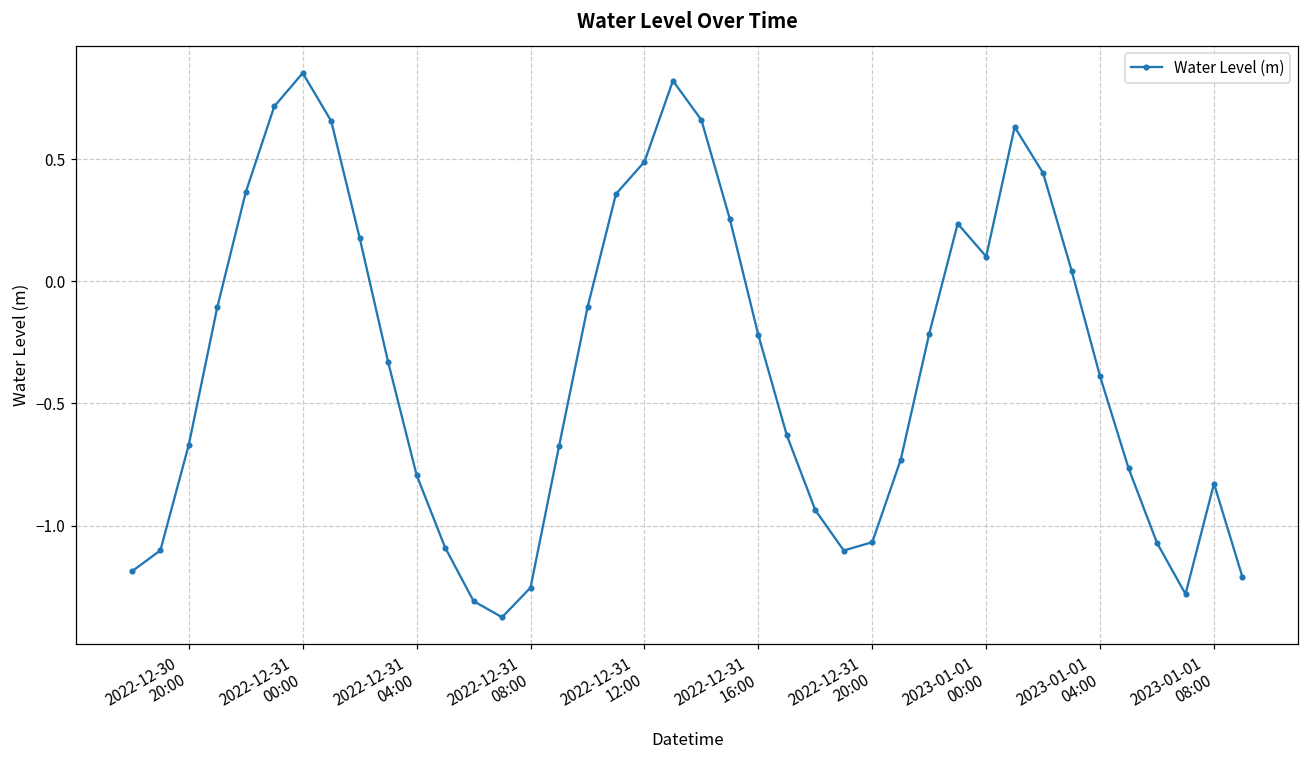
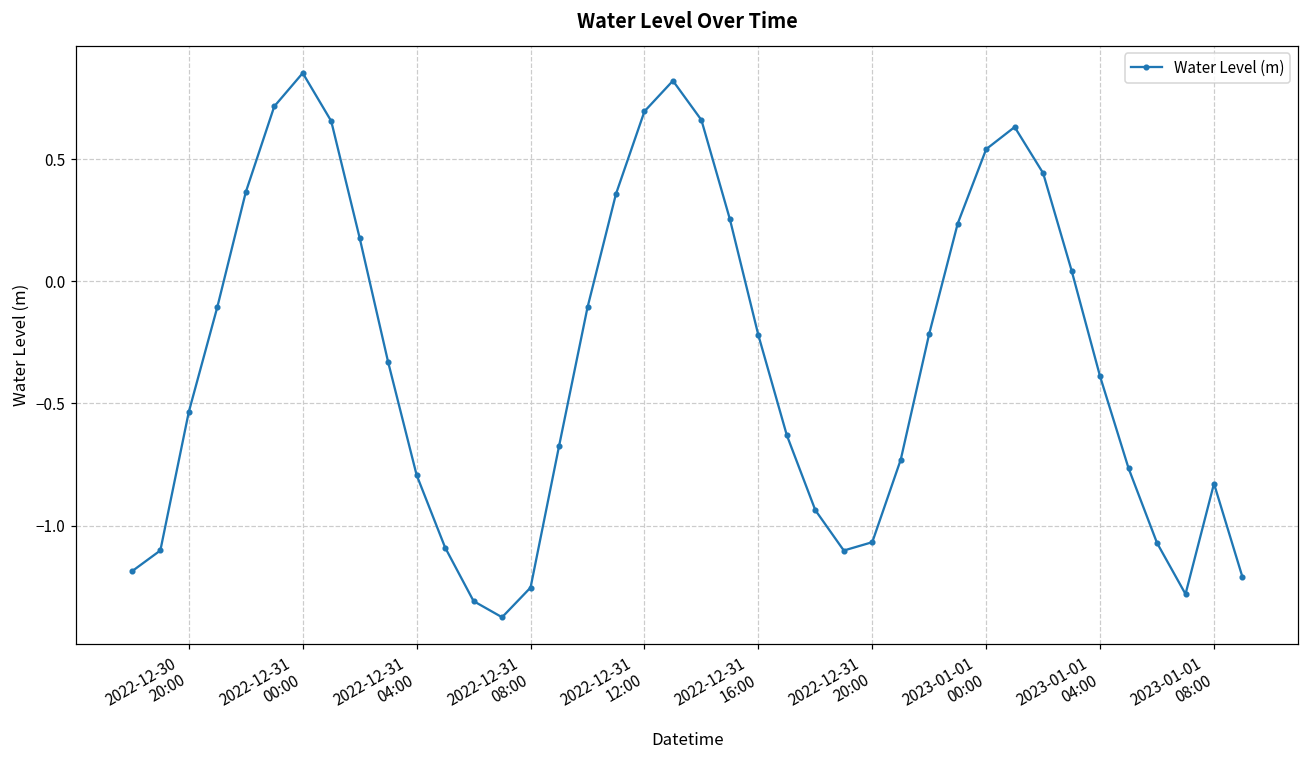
2022-12-30 20:00: -0.67 -> -0.53
2022-12-31 12:00: 0.49 -> 0.69
2023-01-01 00:00: 0.10 -> 0.54
